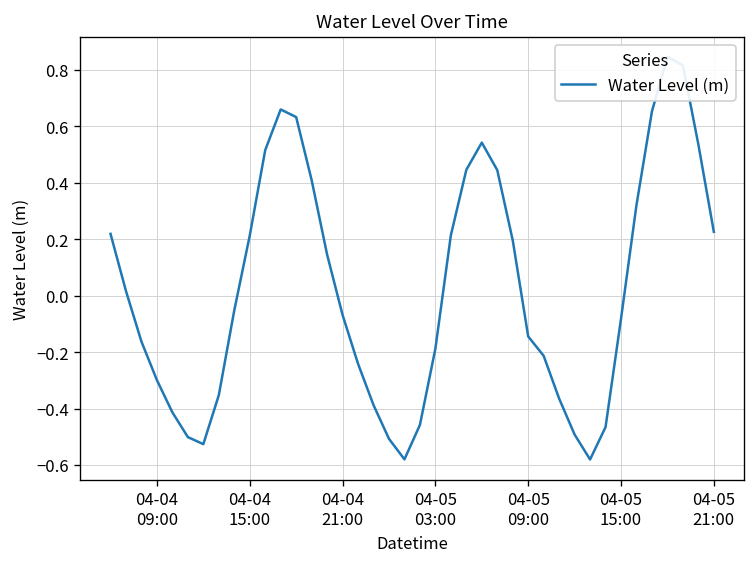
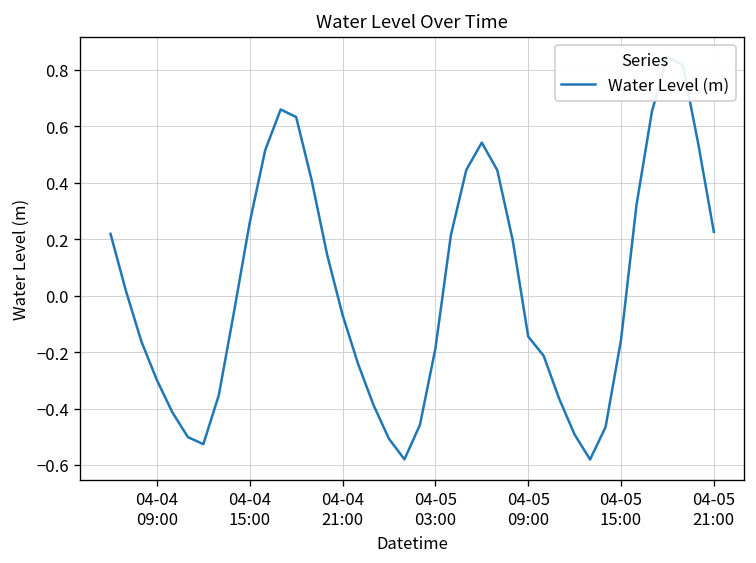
04-04 15:00: 0.21 -> 0.26
04-05 15:00: -0.08 -> -0.16
